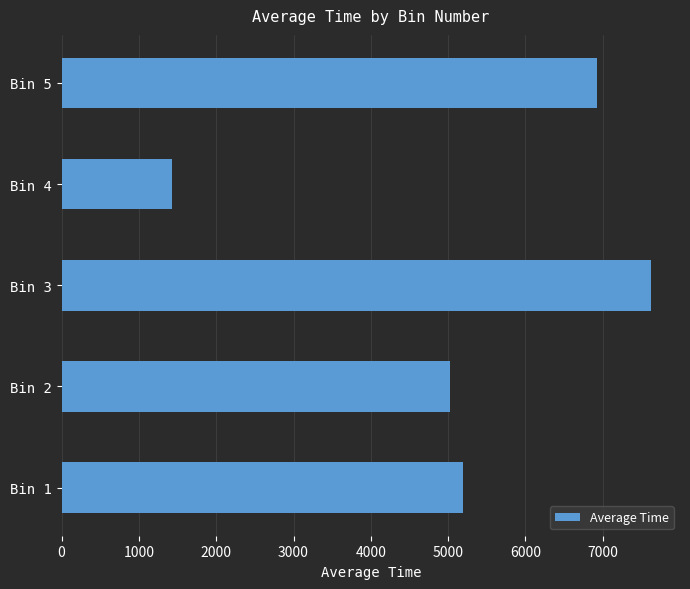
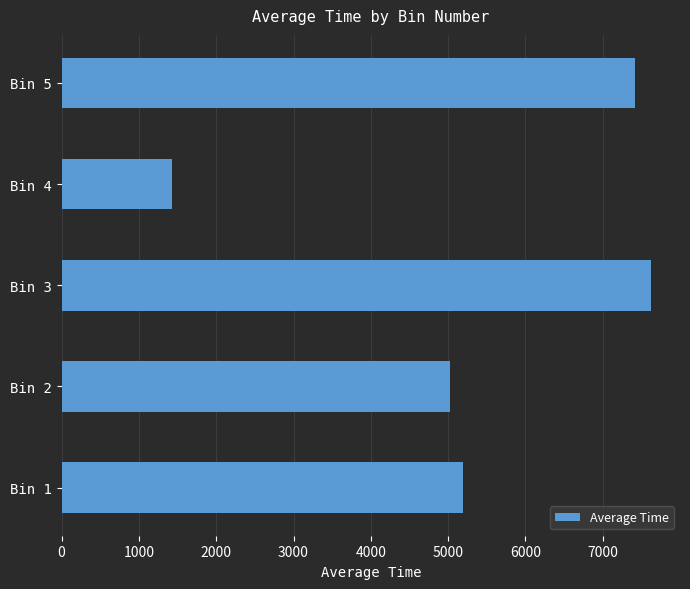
Bin 5: 6900 -> 7400
